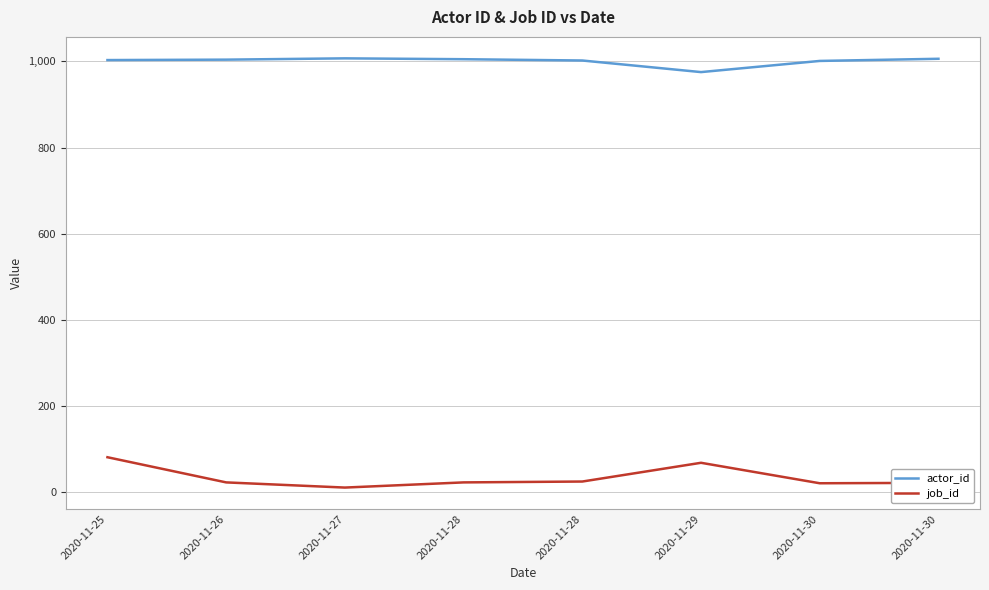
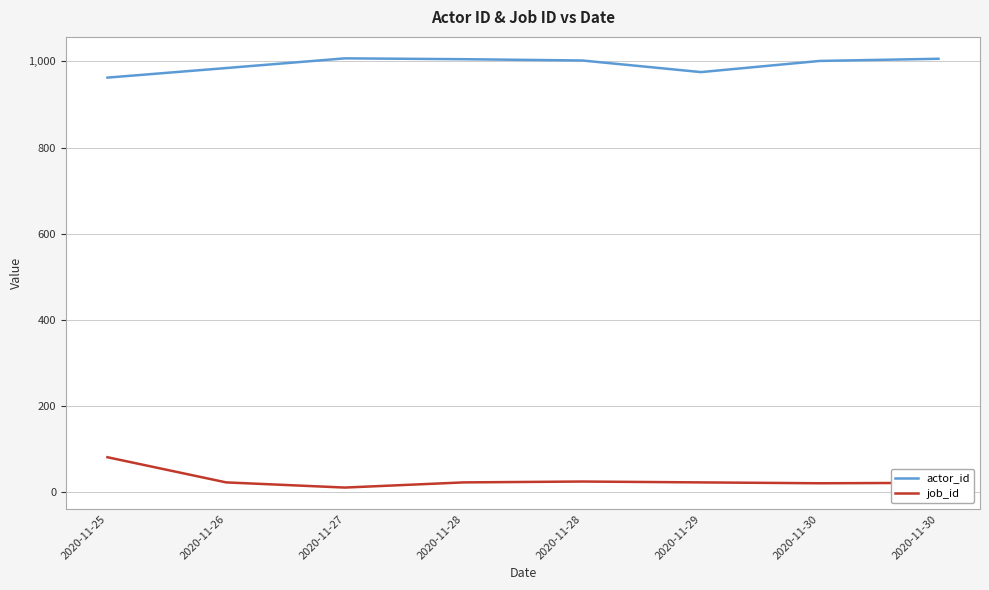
actor_id, 2020-11-25: 1,000 -> 960
actor_id, 2020-11-26: 1,000 -> 980
job_id, 2020-11-29: 70 -> 20
